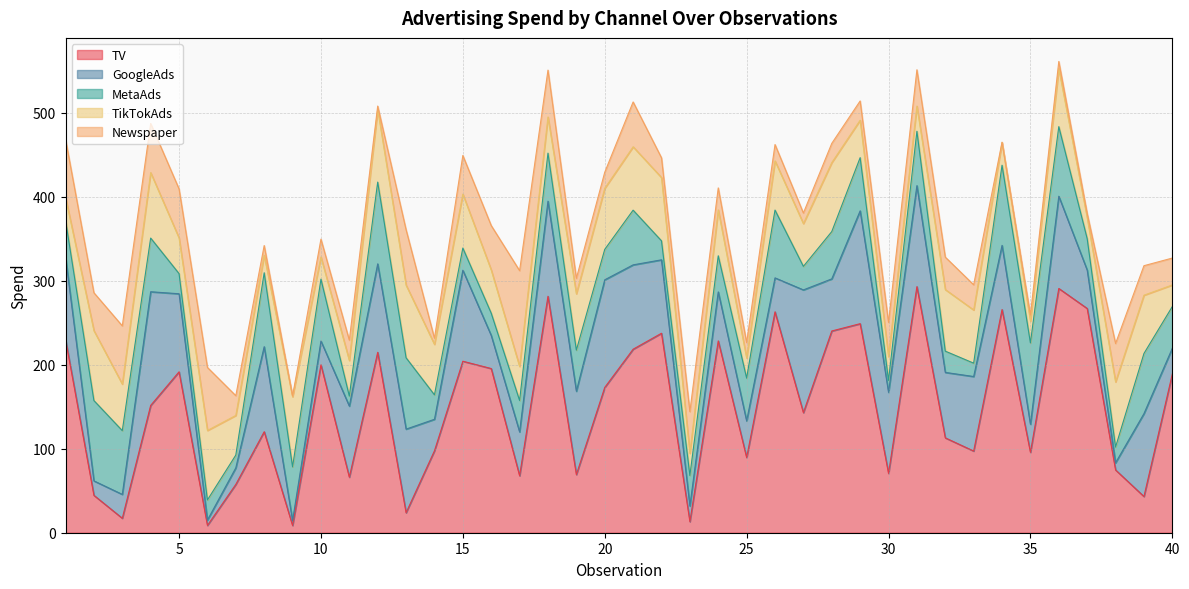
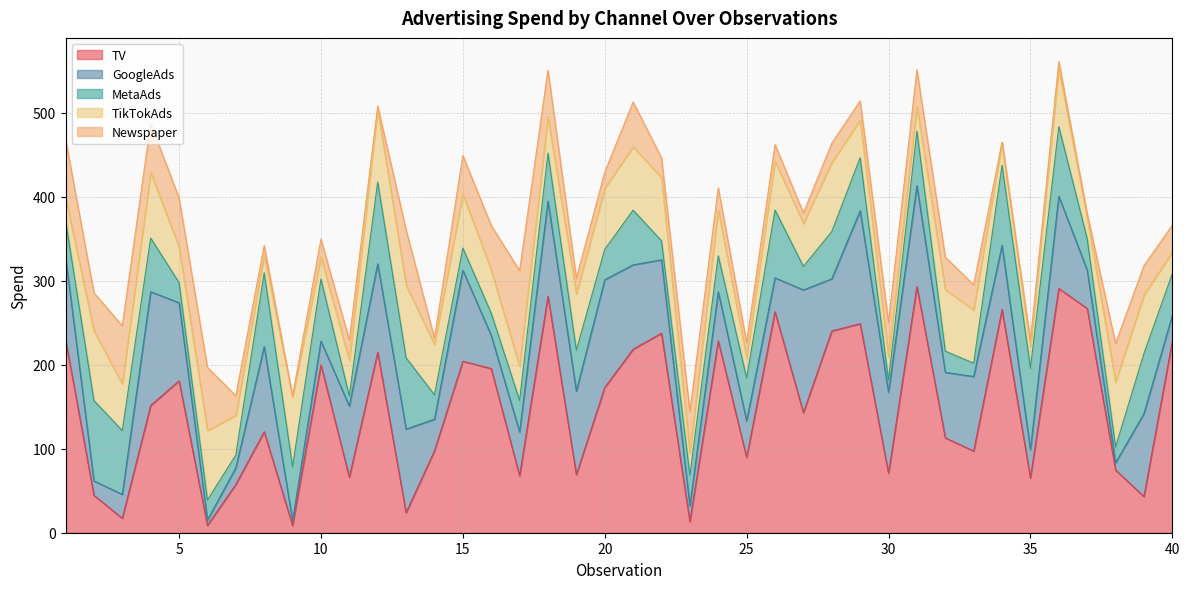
TV, 5: 190 -> 180
TV, 35: 100 -> 70
TV, 40: 190 -> 230
